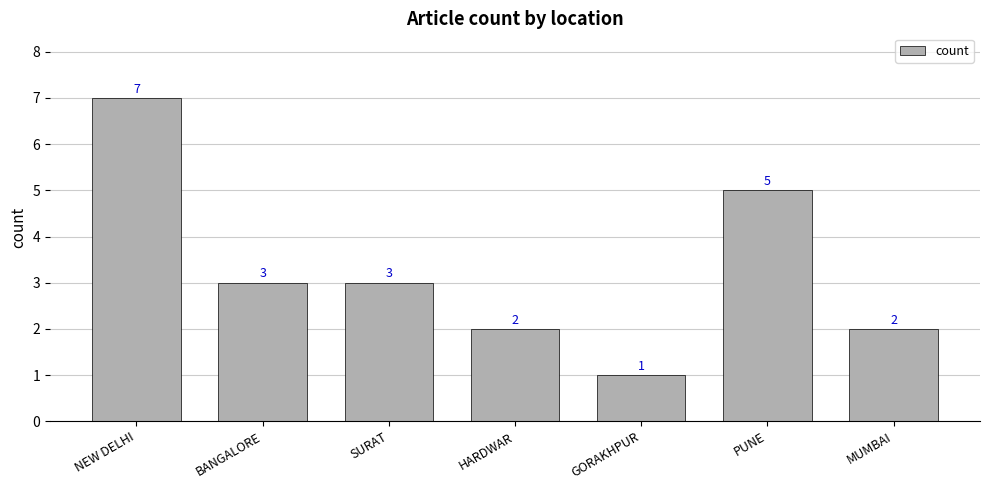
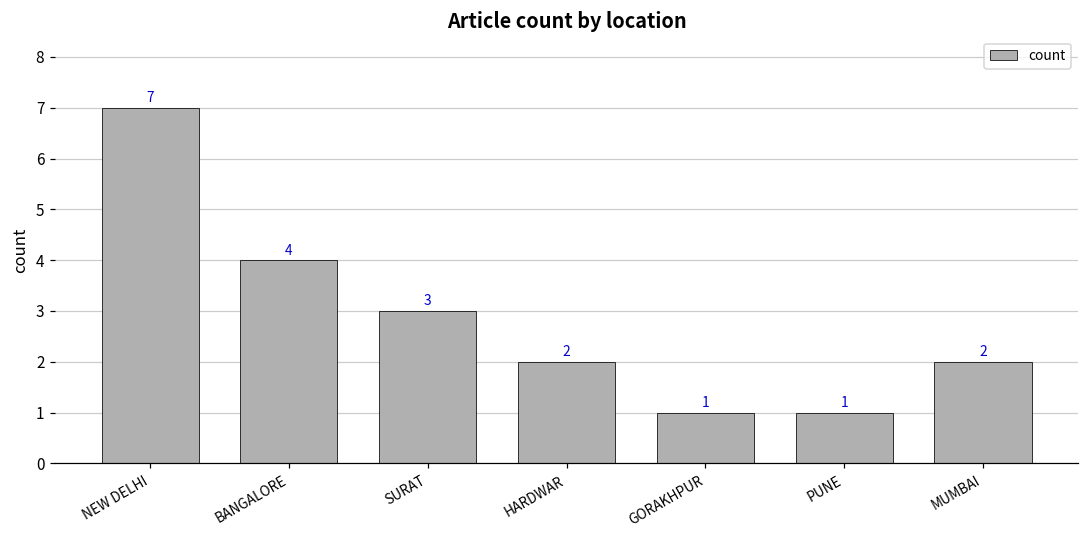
BANGALORE: 3 -> 4
PUNE: 5 -> 1
